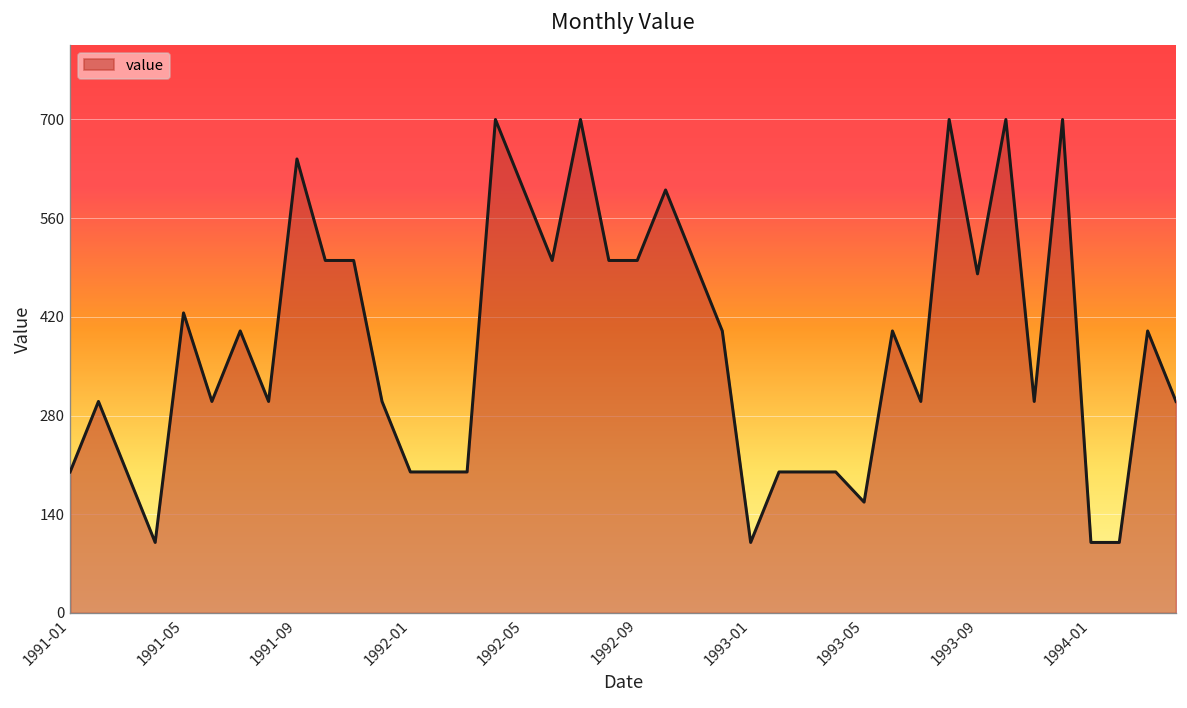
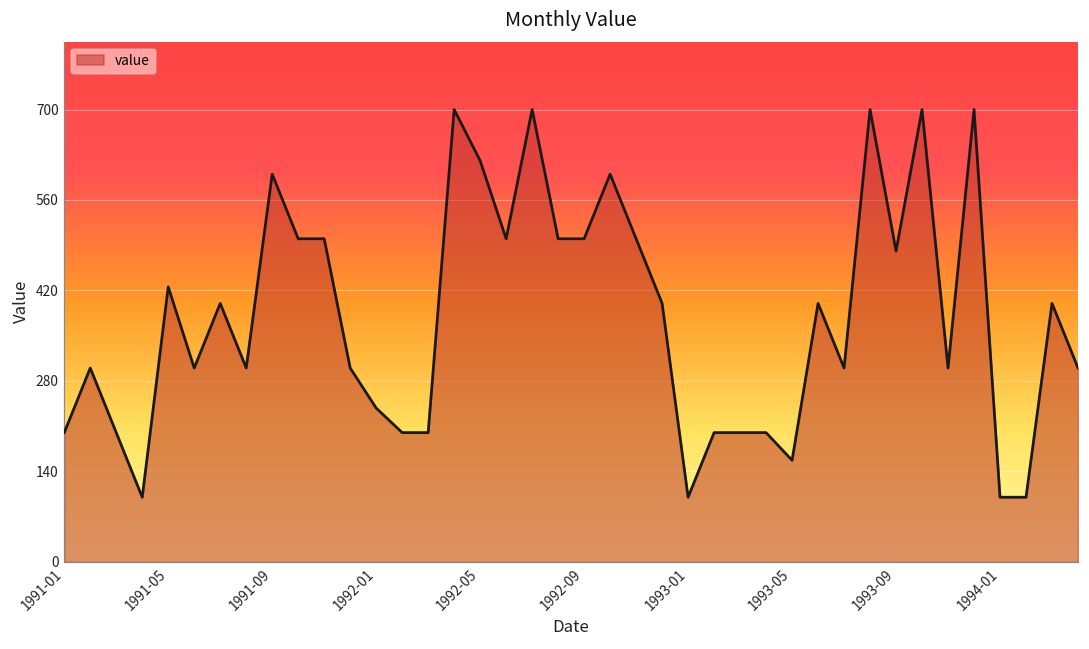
1991-09: 640 -> 600
1992-01: 200 -> 240
1992-05: 600 -> 620
